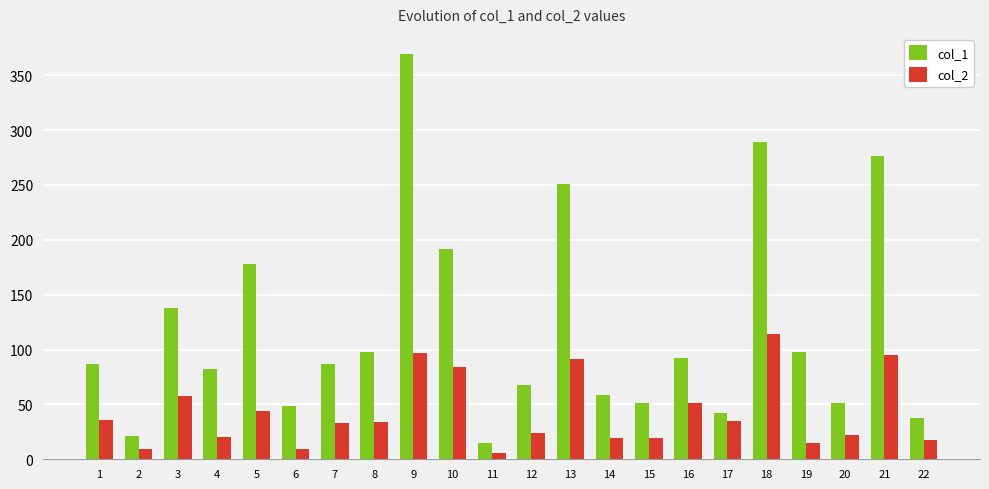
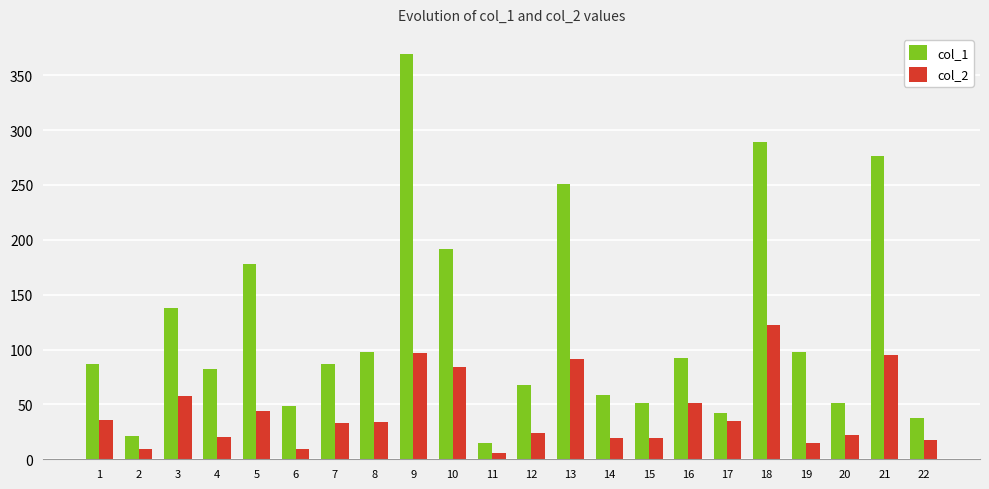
col_2, 18: 115 -> 123
